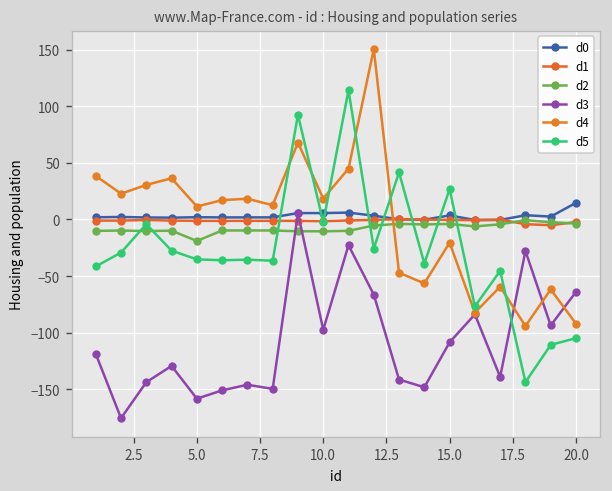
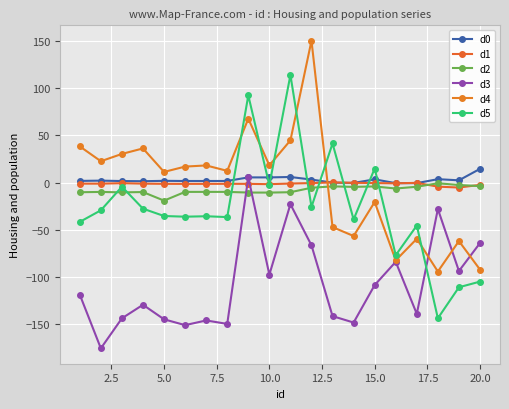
d3, 5.0: -160 -> -140
d5, 15.0: 30 -> 10
